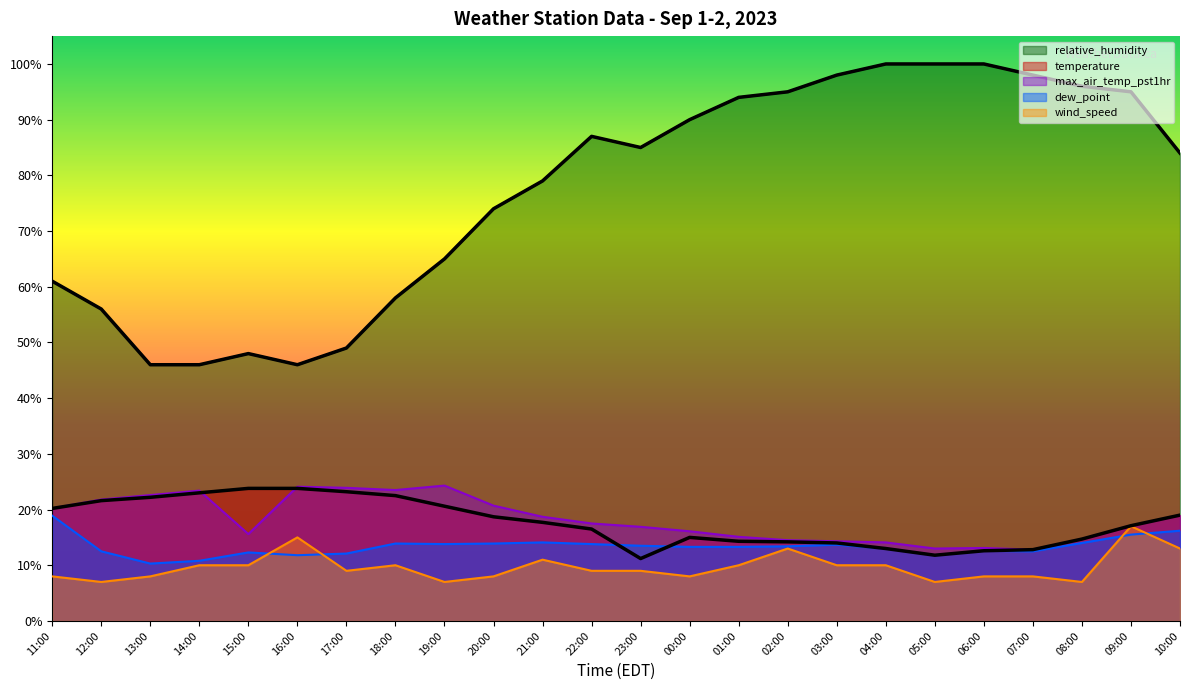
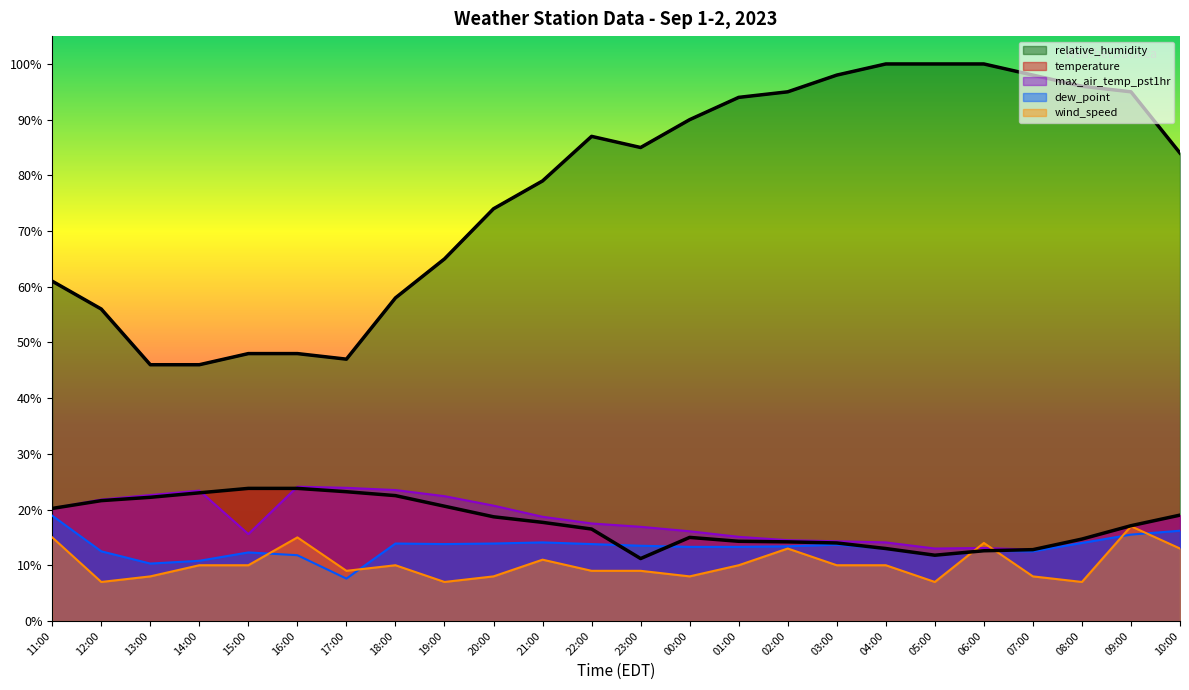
wind_speed, 11:00: 8% -> 15%
relative_humidity, 16:00: 46% -> 48%
relative_humidity, 17:00: 49% -> 47%
dew_point, 17:00: 12% -> 8%
max_air_temp_pst1hr, 19:00: 24% -> 22%
wind_speed, 06:00: 8% -> 14%
